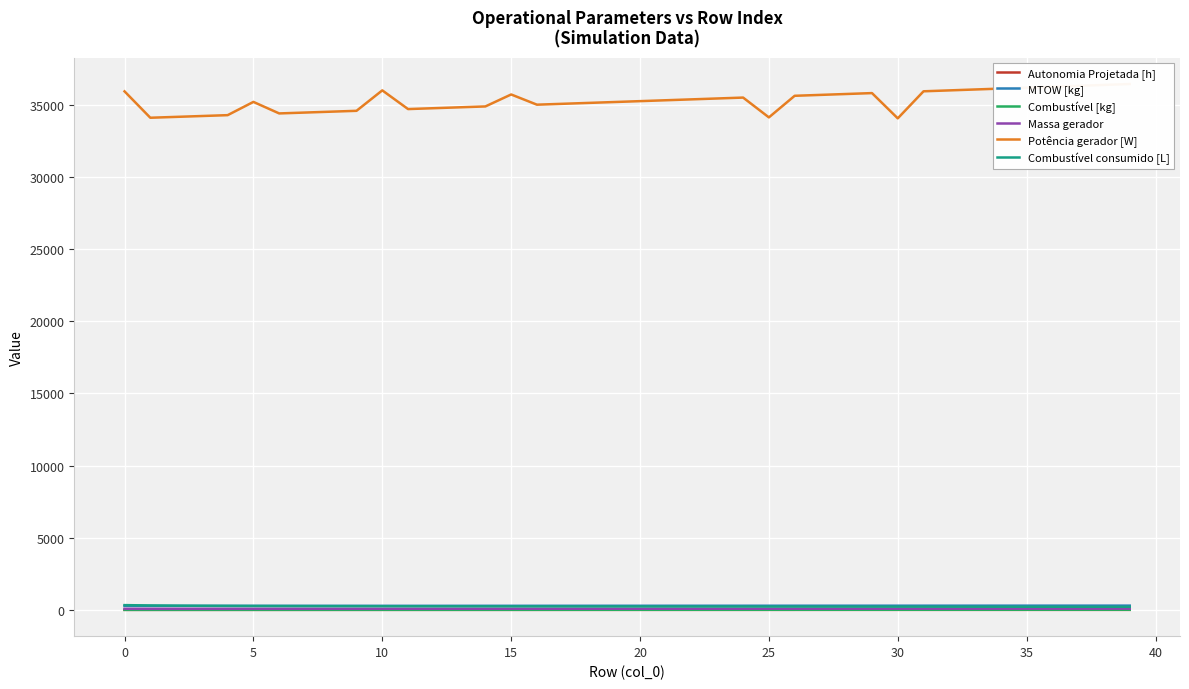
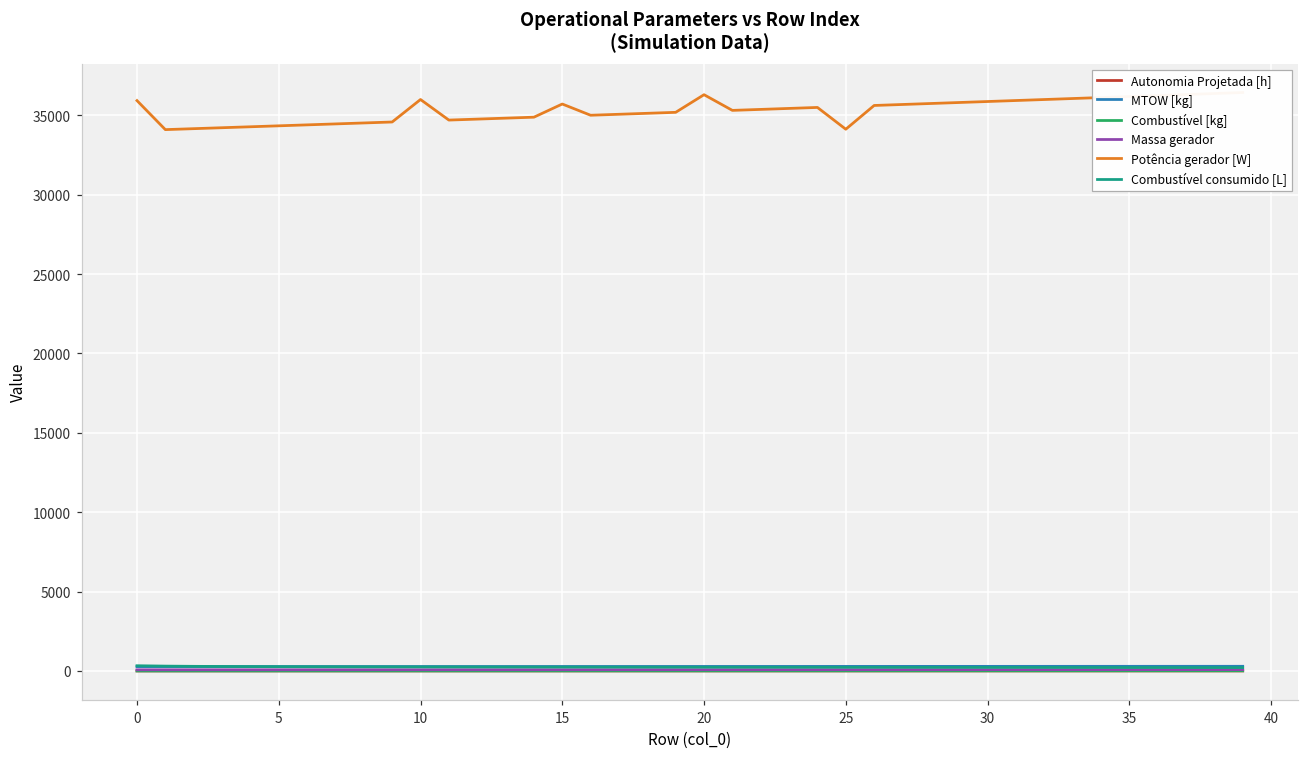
Potência gerador [W], 5: 35200 -> 34300
Potência gerador [W], 20: 35200 -> 36300
Potência gerador [W], 30: 34100 -> 35900
